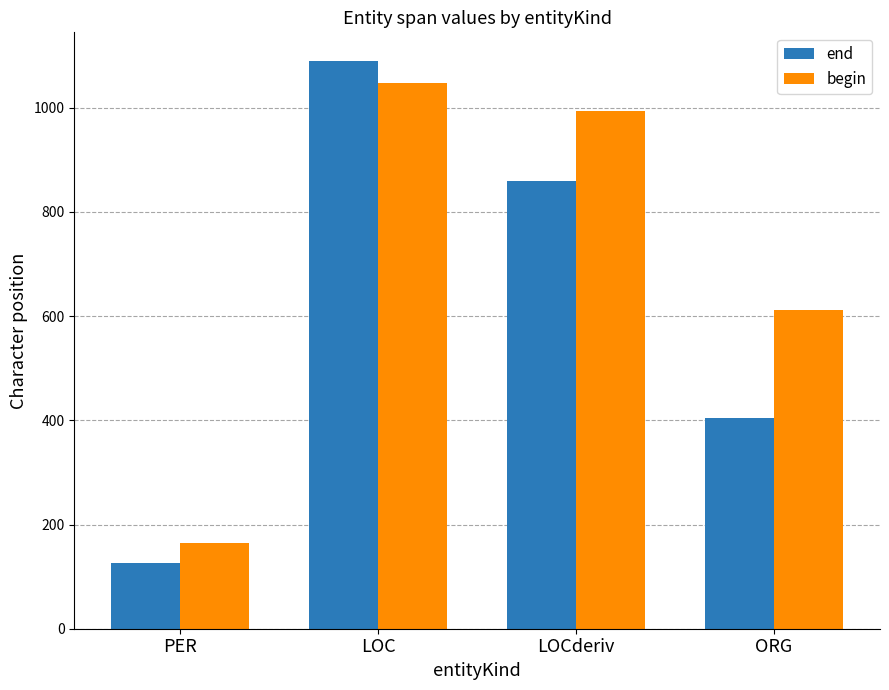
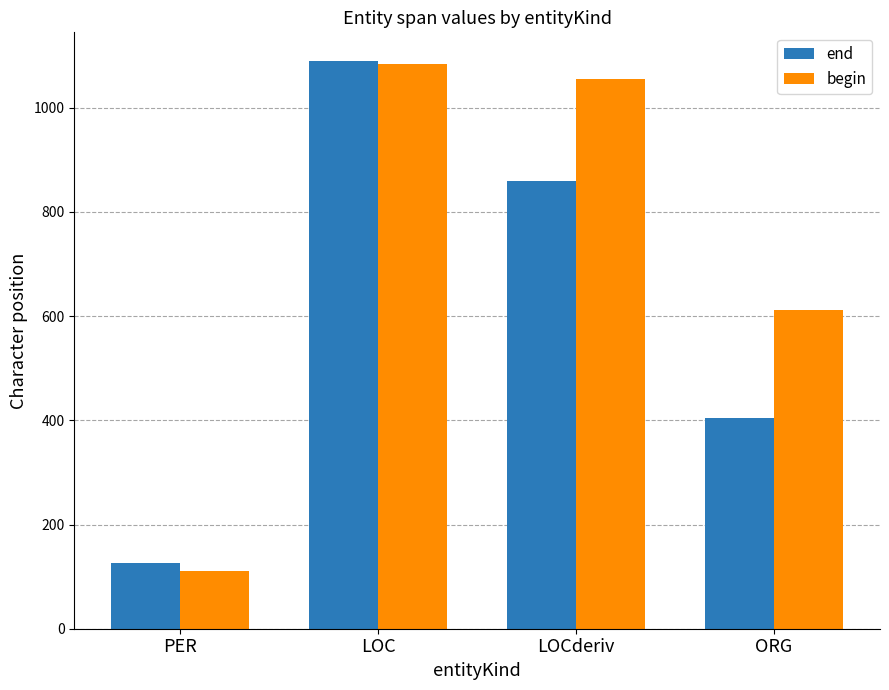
begin, PER: 170 -> 110
begin, LOC: 1050 -> 1080
begin, LOCderiv: 990 -> 1060
